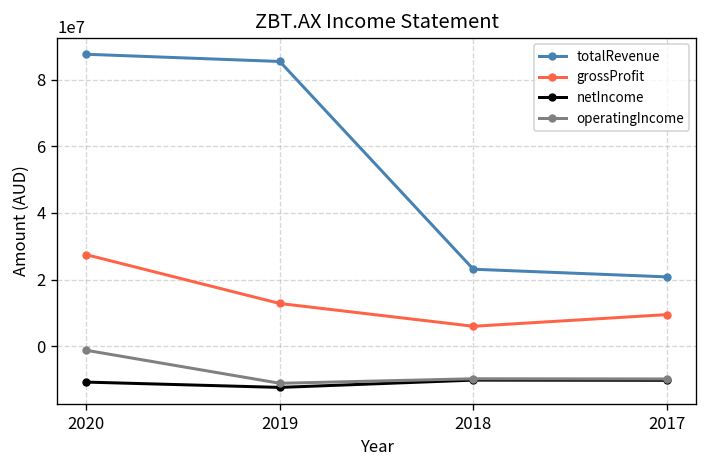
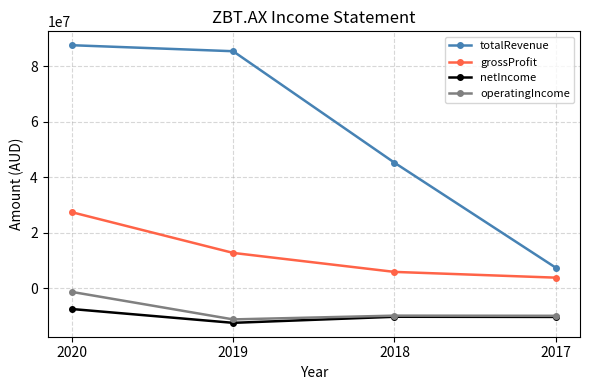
netIncome, 2020: -11000000 -> -7000000
totalRevenue, 2018: 23000000 -> 45000000
totalRevenue, 2017: 21000000 -> 7000000
grossProfit, 2017: 9000000 -> 4000000
